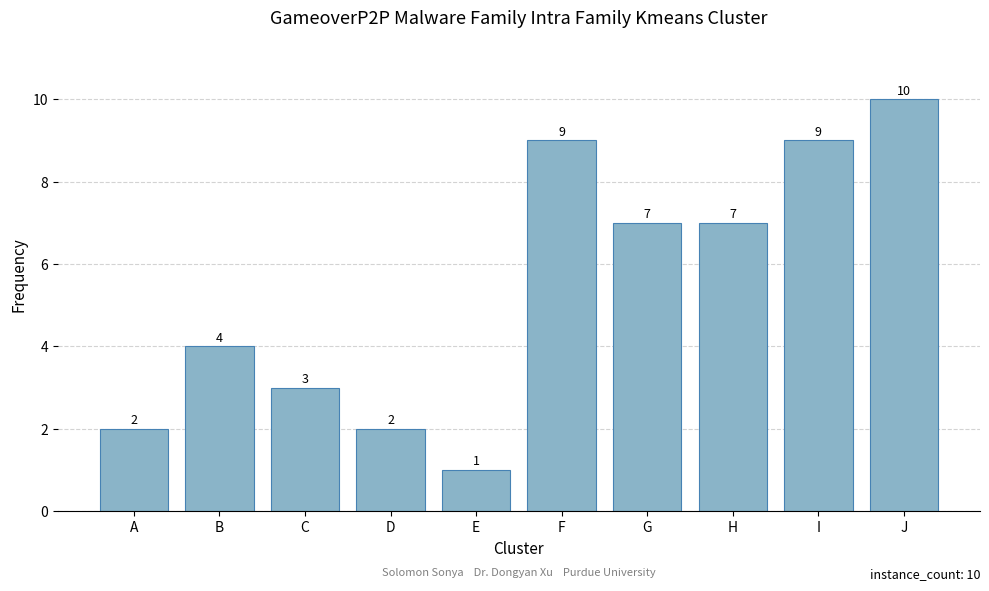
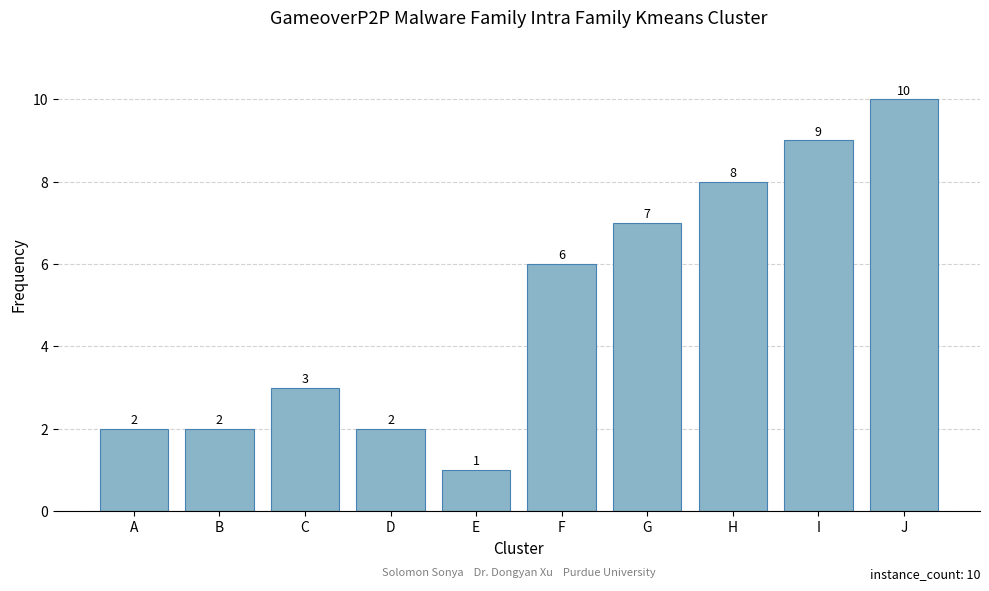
B: 4 -> 2
F: 9 -> 6
H: 7 -> 8
